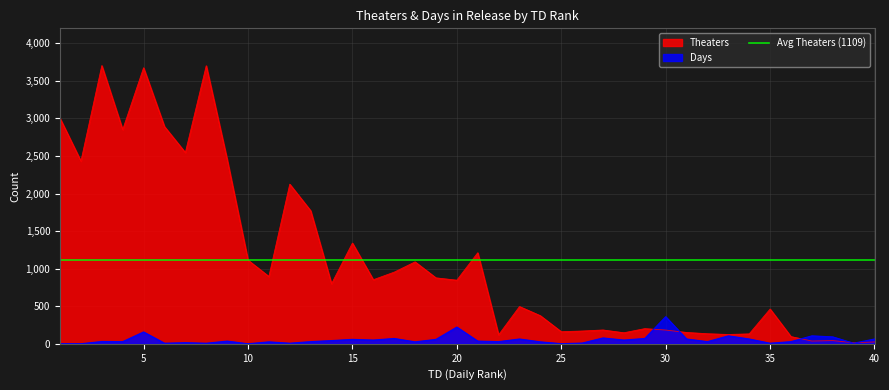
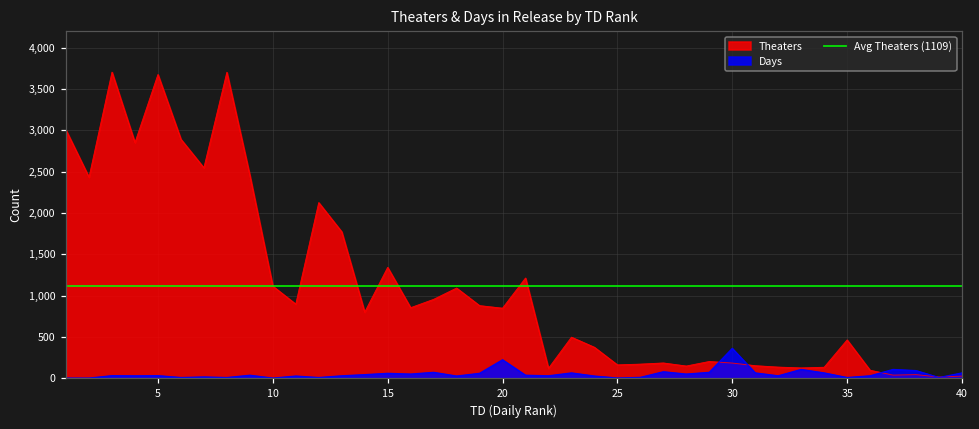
Days, 5: 200 -> 0
